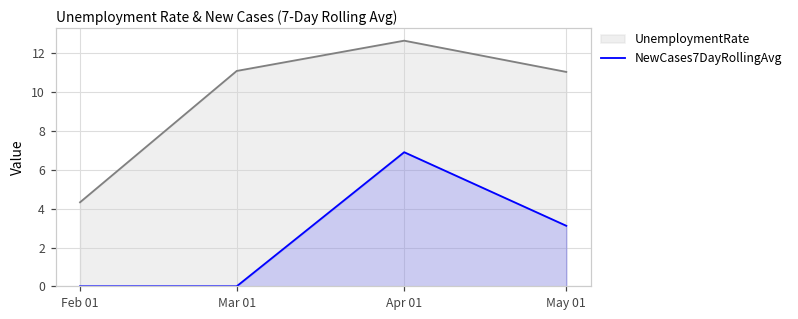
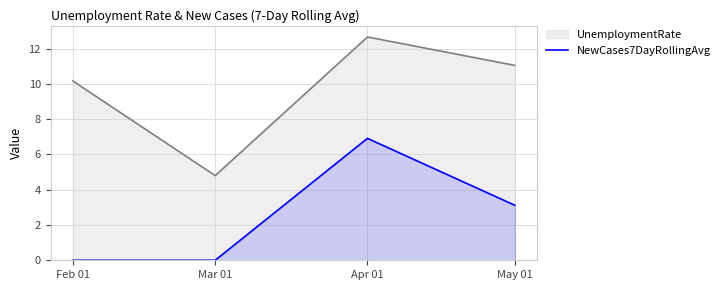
UnemploymentRate, Feb 01: 4.3 -> 10.2
UnemploymentRate, Mar 01: 11.1 -> 4.8
